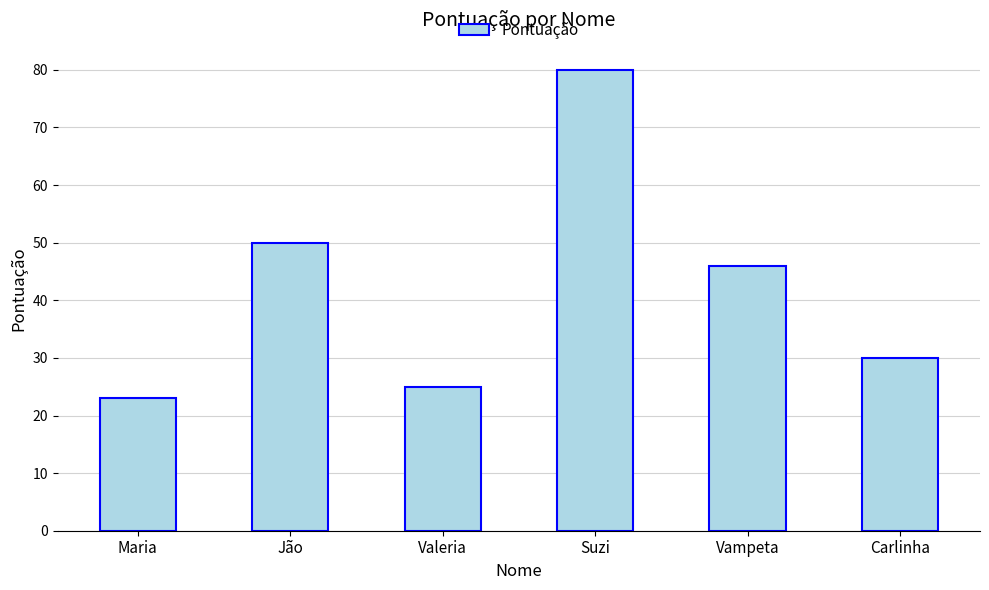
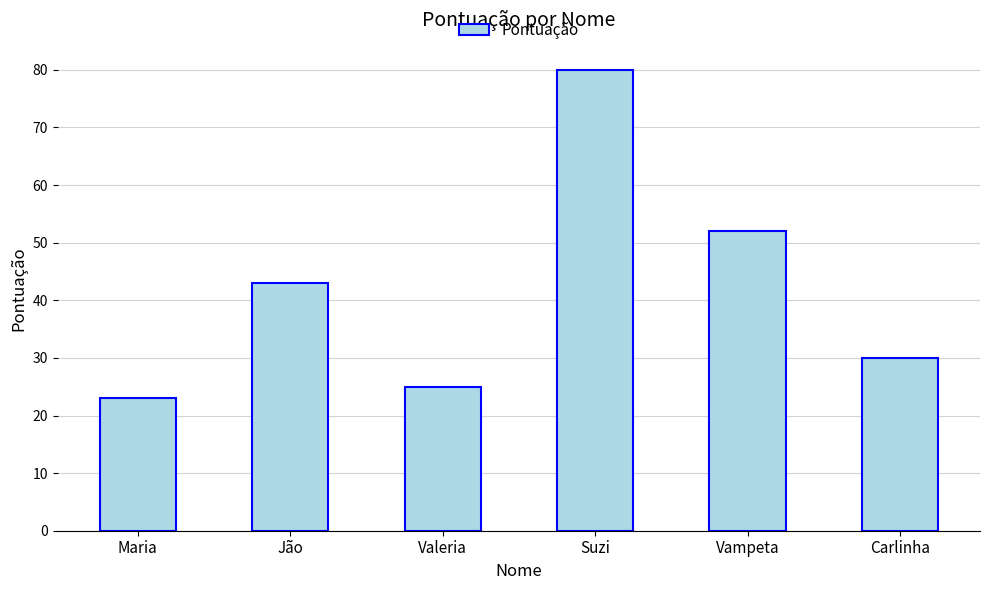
Jão: 50 -> 43
Vampeta: 46 -> 52
